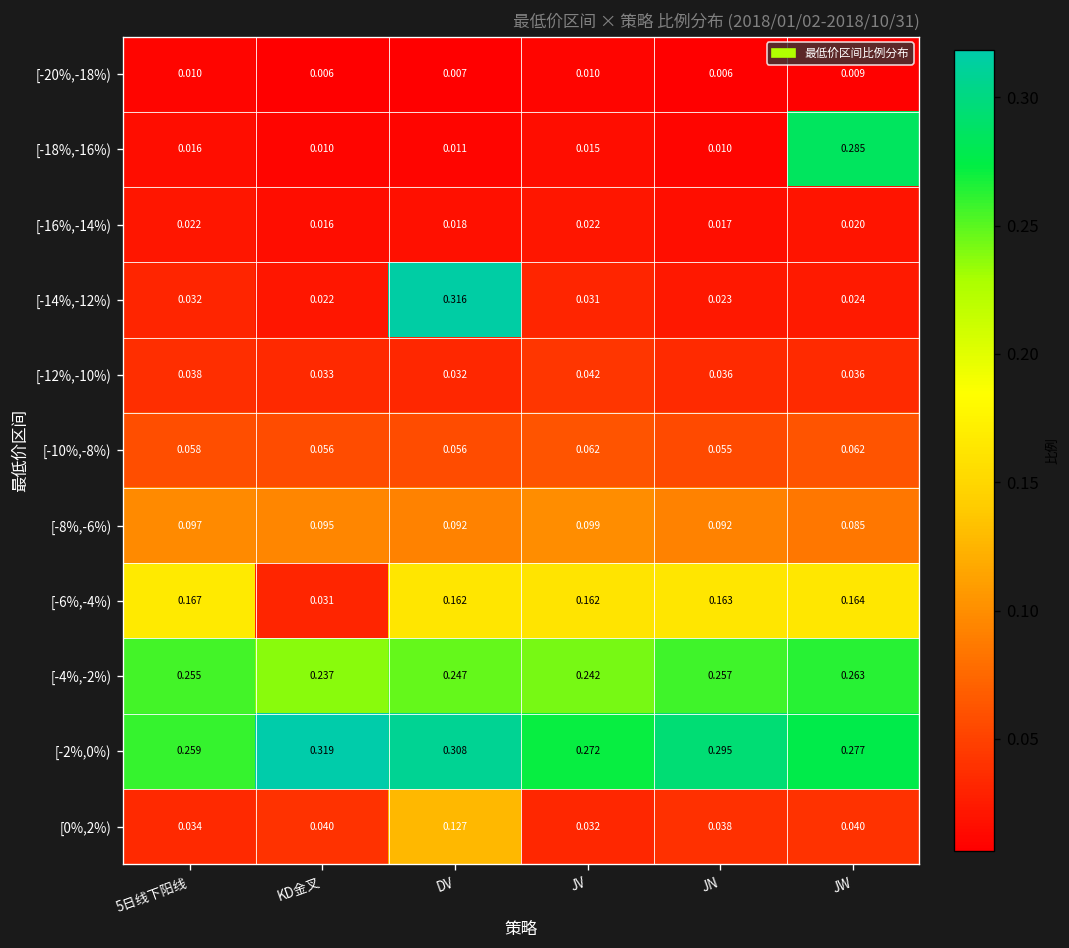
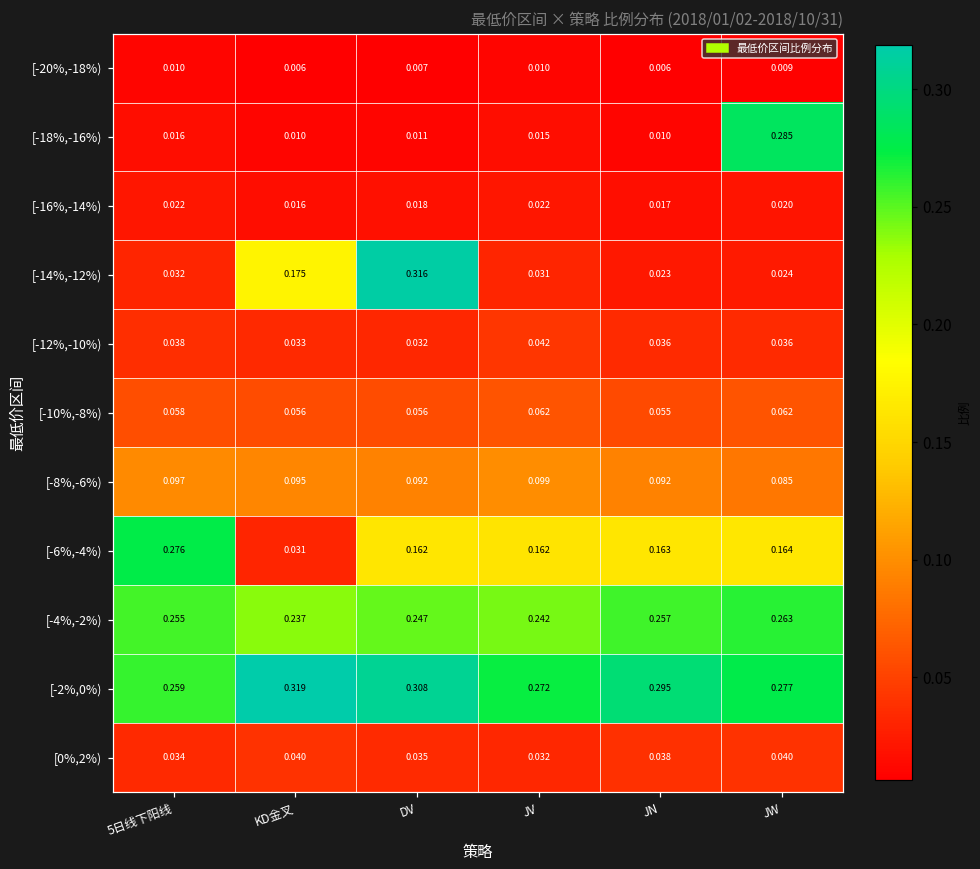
[-14%,-12%), KD金叉: 0.022 -> 0.175
[-6%,-4%), 5日线下阳线: 0.167 -> 0.276
[0%,2%), DV: 0.127 -> 0.035
